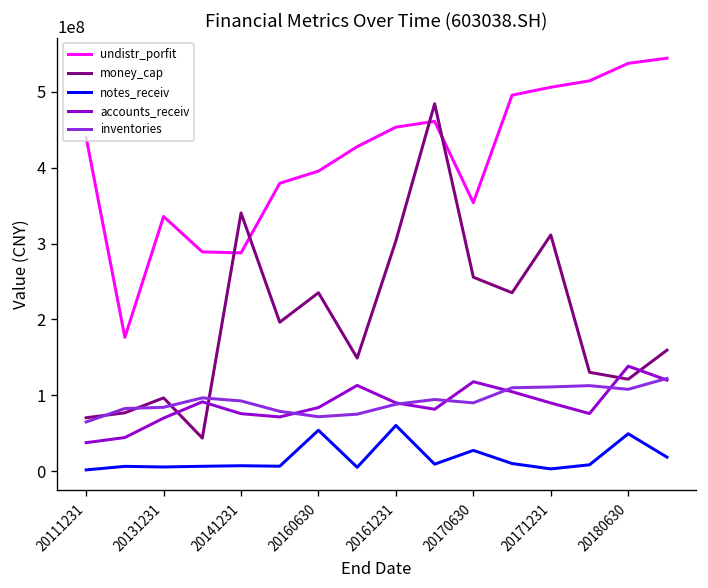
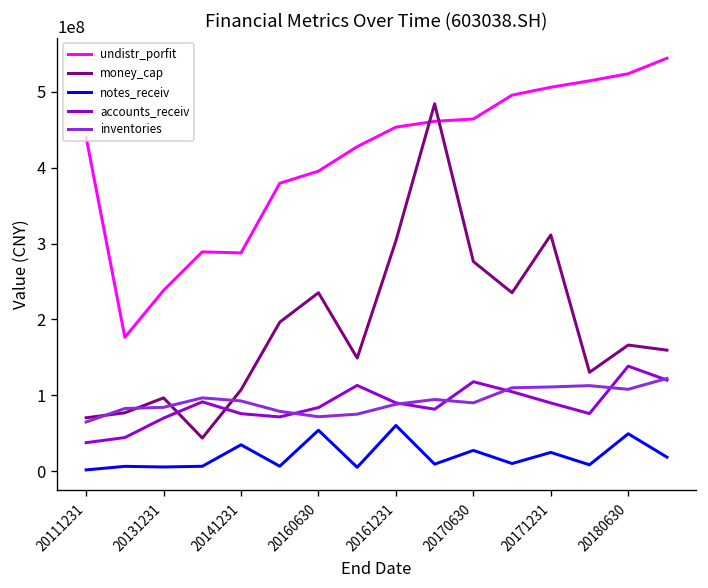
undistr_porfit, 20131231: 340000000 -> 240000000
money_cap, 20141231: 340000000 -> 110000000
notes_receiv, 20141231: 10000000 -> 30000000
undistr_porfit, 20170630: 350000000 -> 460000000
money_cap, 20170630: 260000000 -> 280000000
notes_receiv, 20171231: 0 -> 20000000
undistr_porfit, 20180630: 540000000 -> 520000000
money_cap, 20180630: 120000000 -> 170000000
